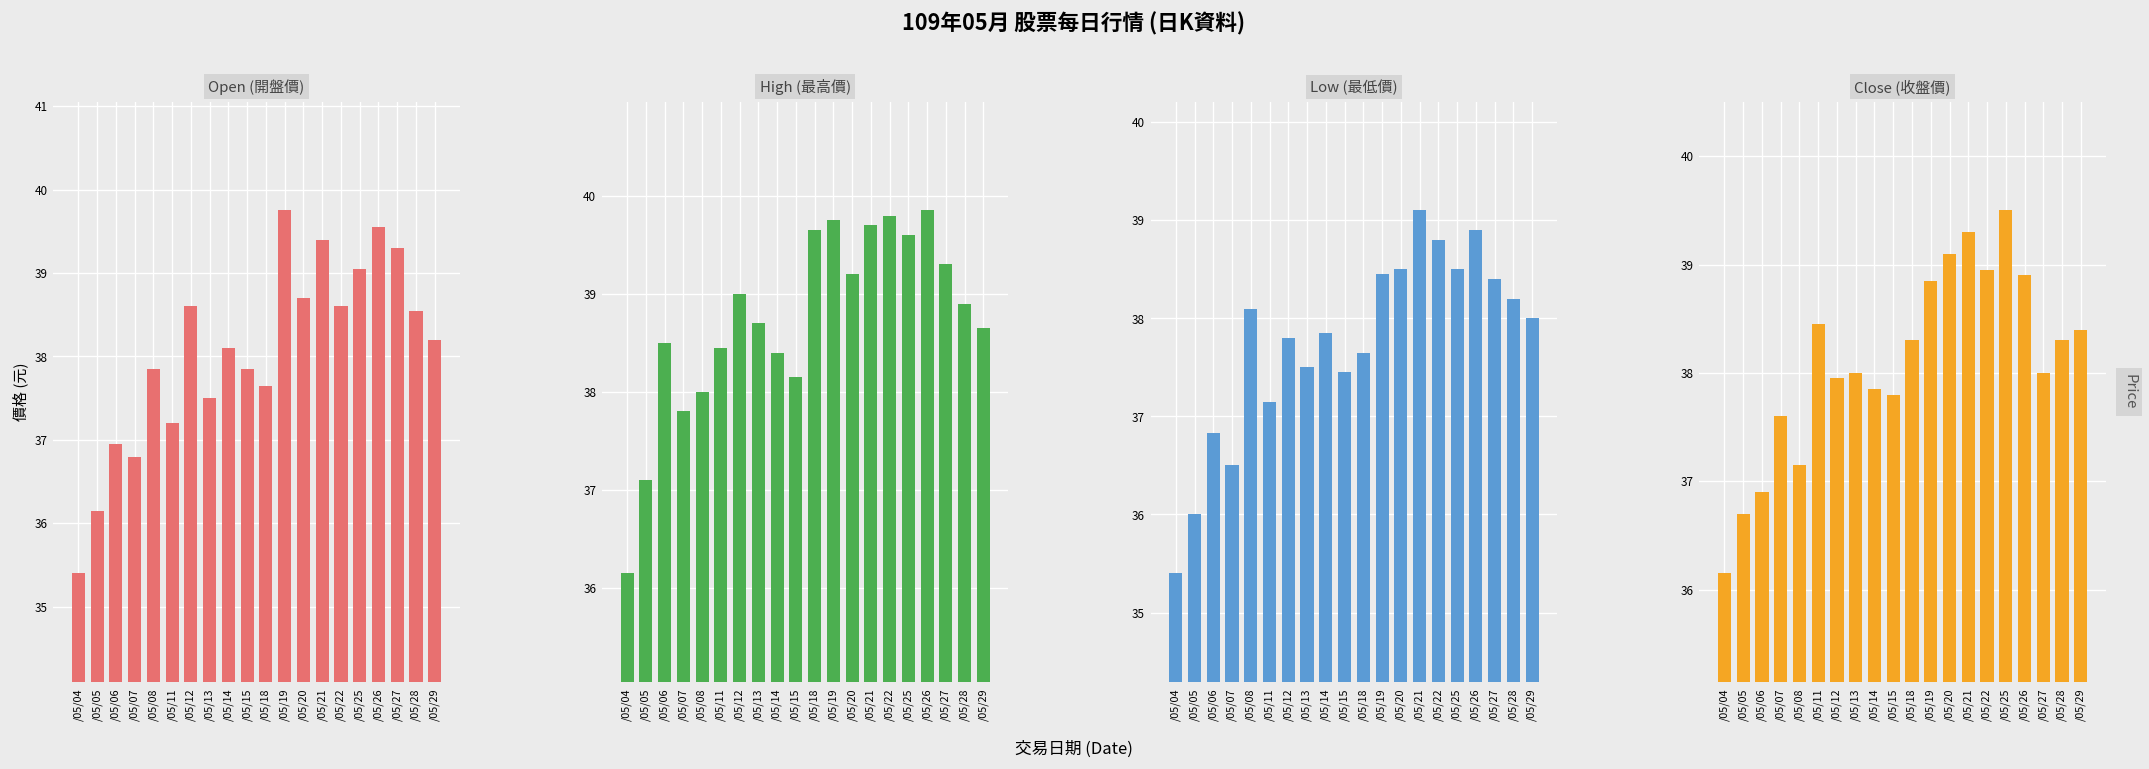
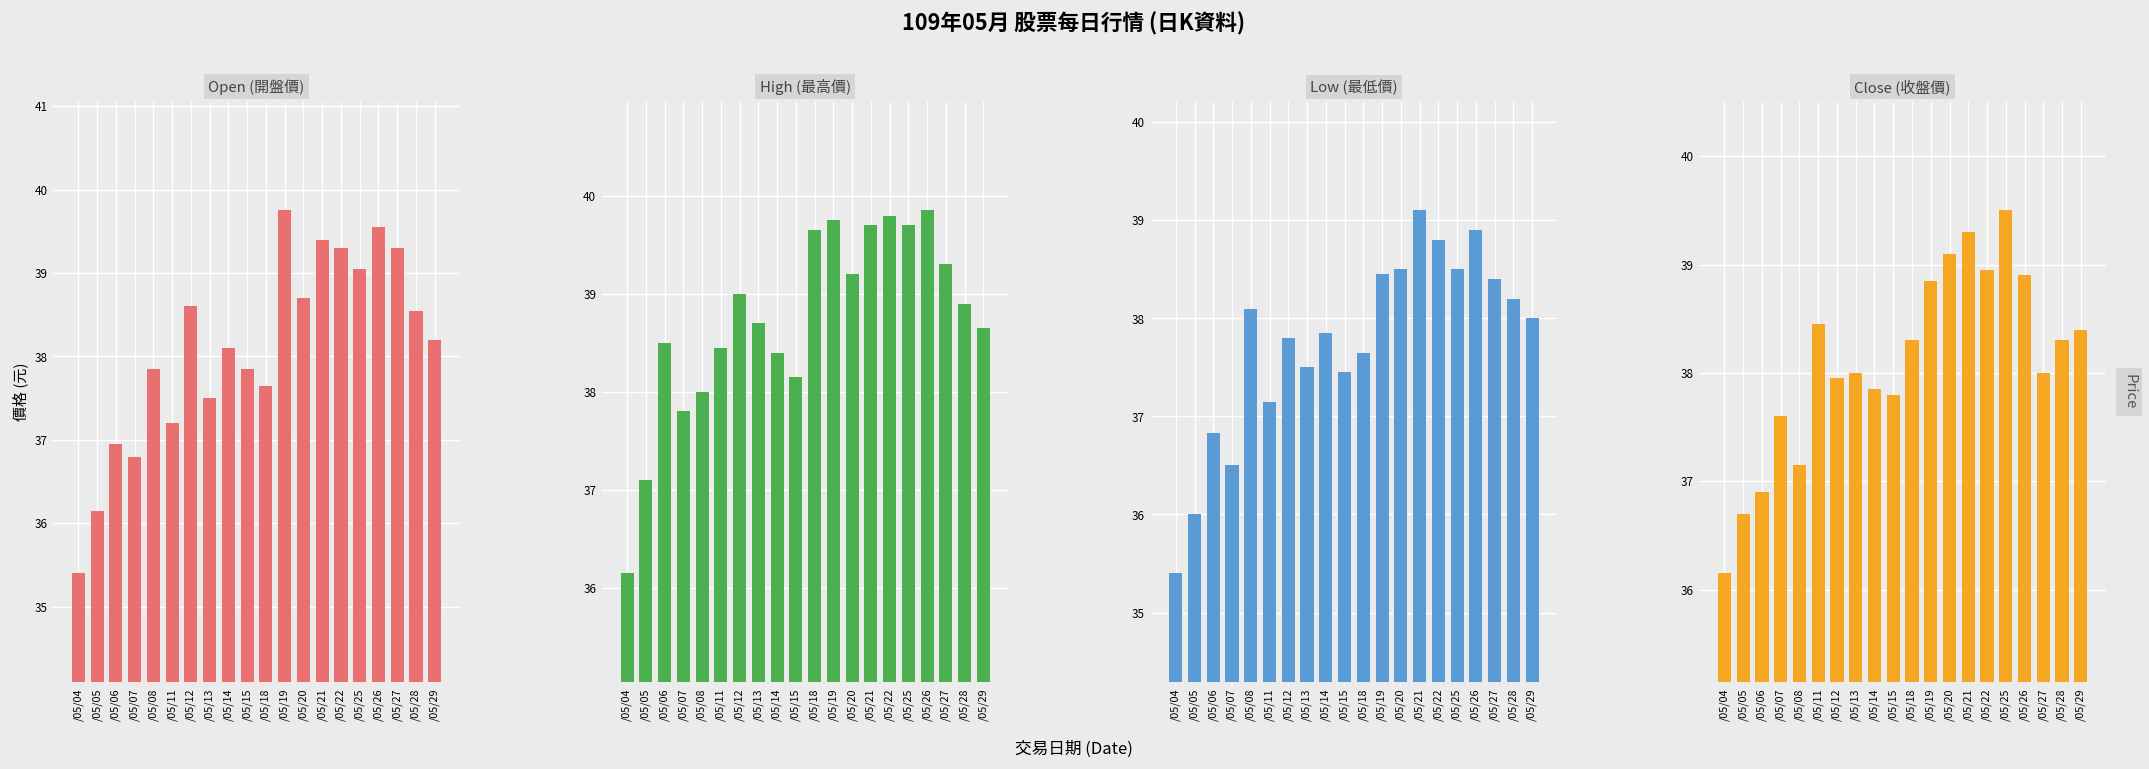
Open (開盤價), /05/22: 38.6 -> 39.3
High (最高價), /05/25: 39.6 -> 39.7
